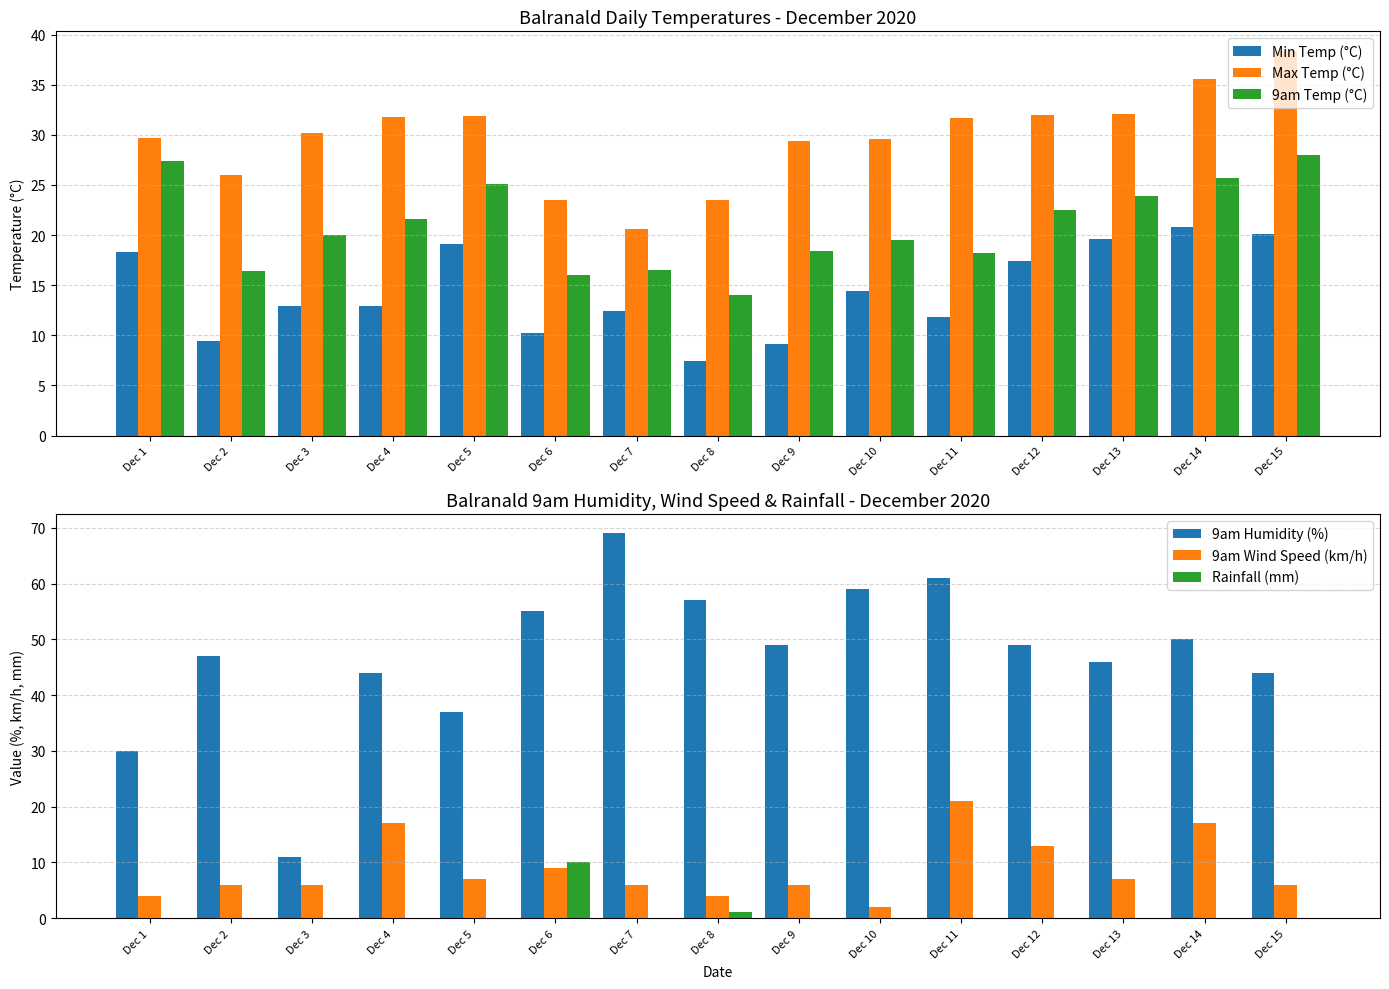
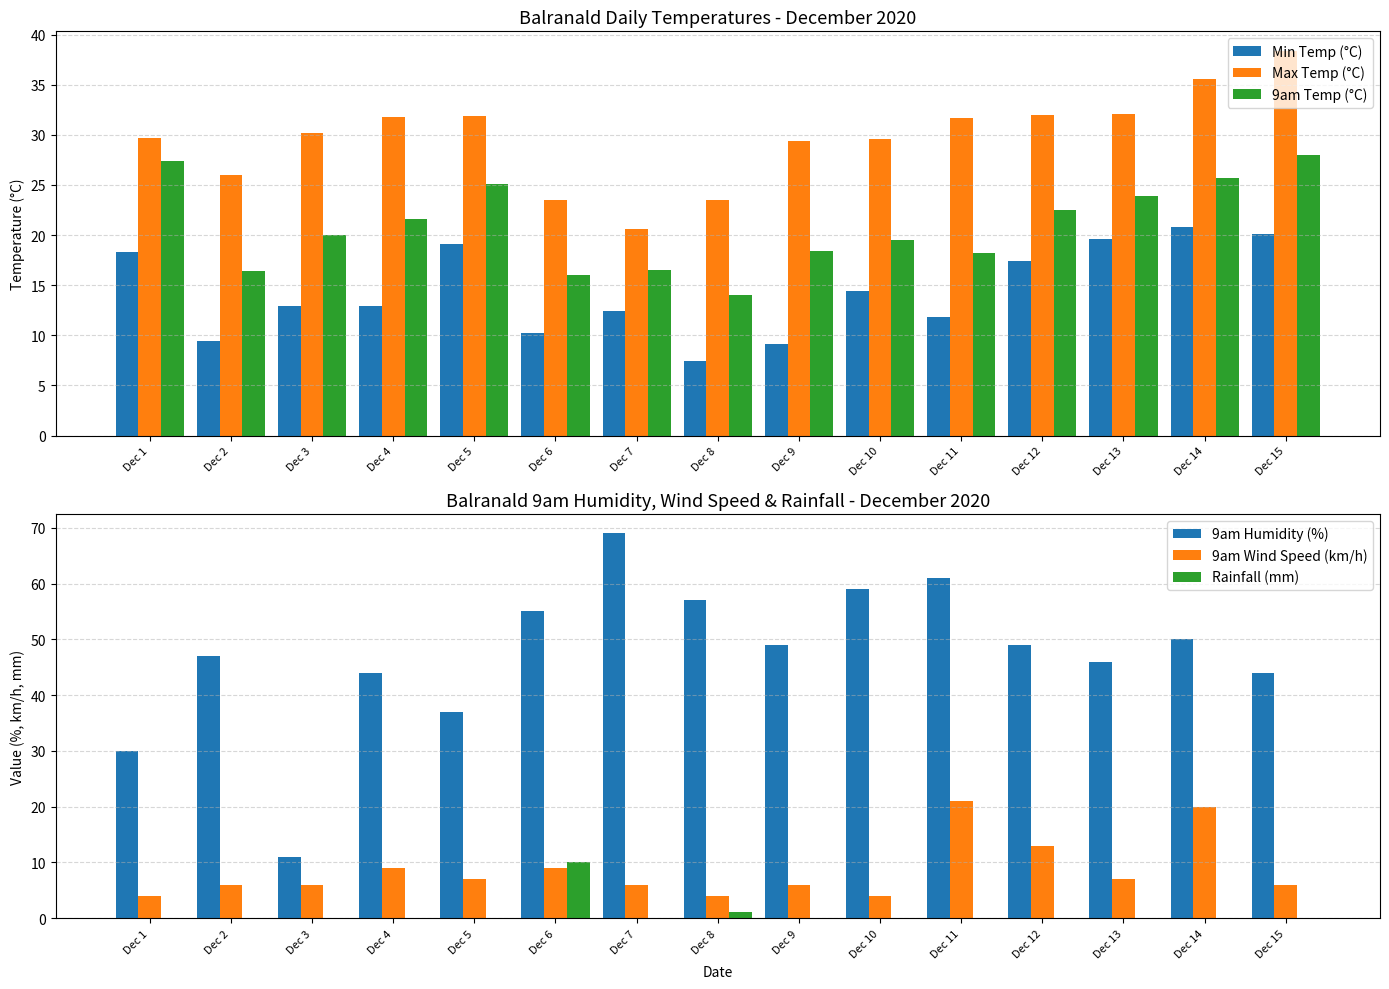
Balranald 9am Humidity, Wind Speed & Rainfall - December 2020, 9am Wind Speed (km/h), Dec 4: 17 -> 9
Balranald 9am Humidity, Wind Speed & Rainfall - December 2020, 9am Wind Speed (km/h), Dec 10: 2 -> 4
Balranald 9am Humidity, Wind Speed & Rainfall - December 2020, 9am Wind Speed (km/h), Dec 14: 17 -> 20
